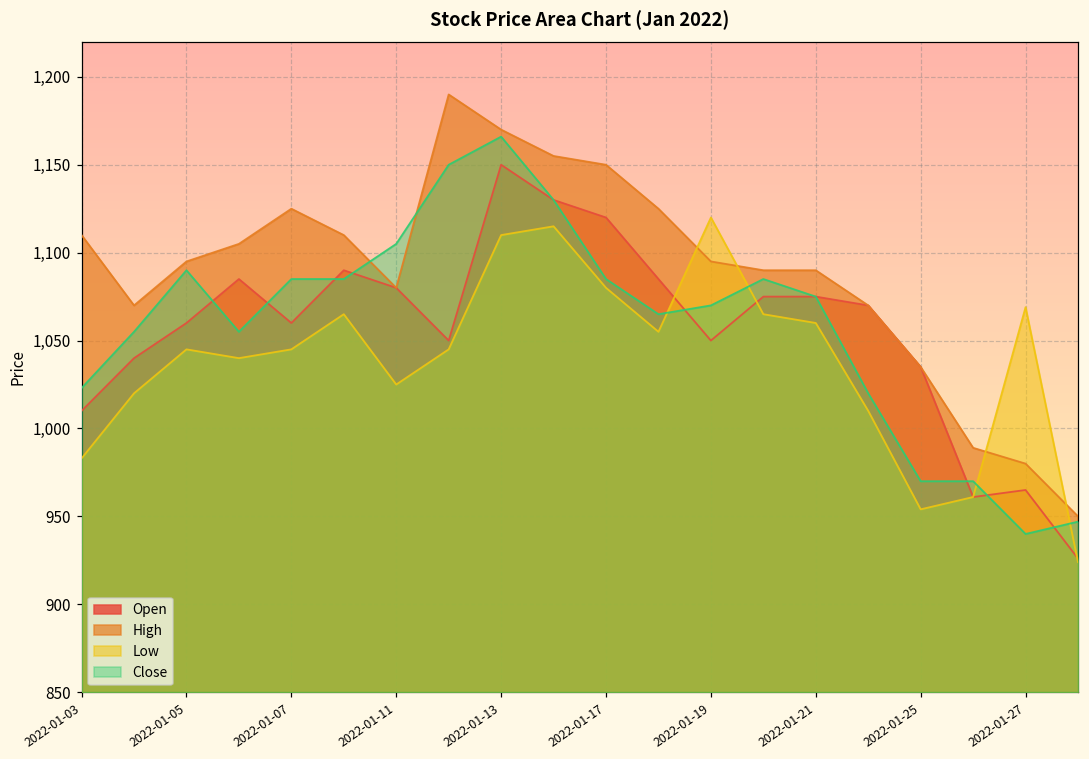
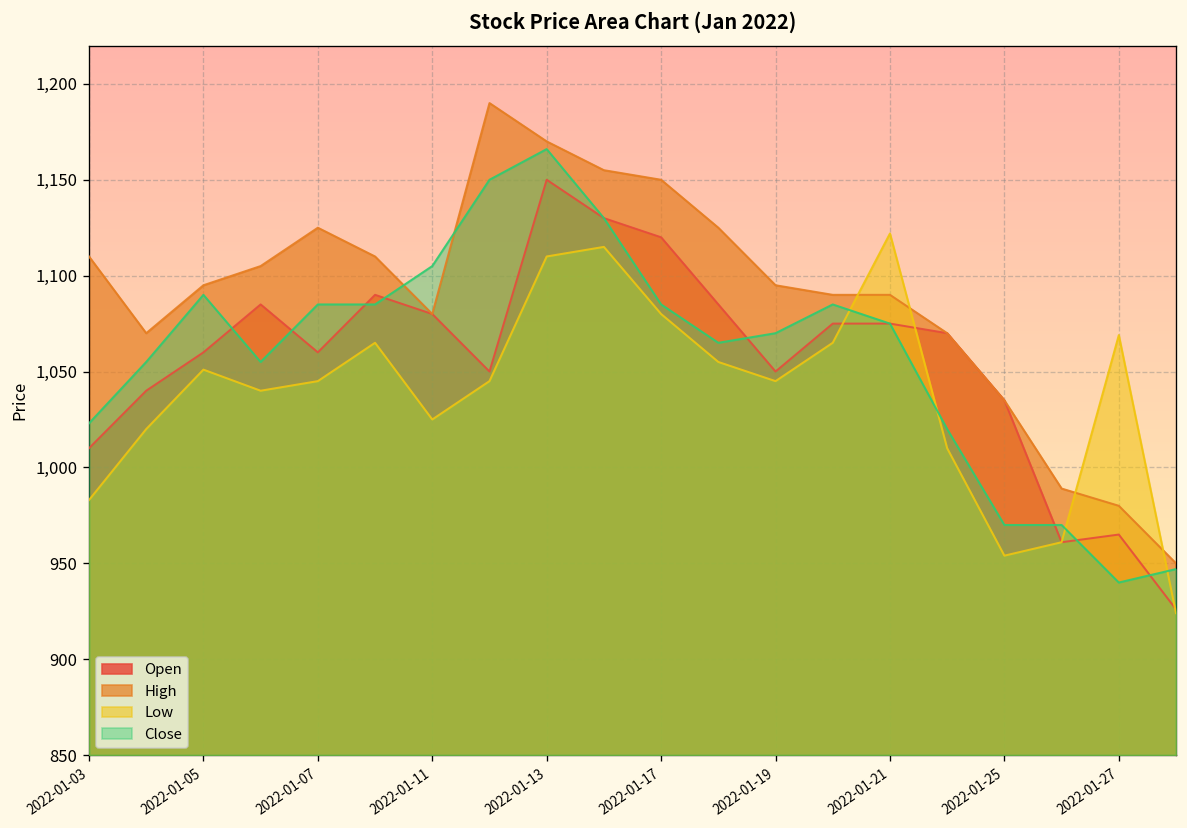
Low, 2022-01-05: 1,045 -> 1,051
Low, 2022-01-19: 1,120 -> 1,045
Low, 2022-01-21: 1,060 -> 1,122
